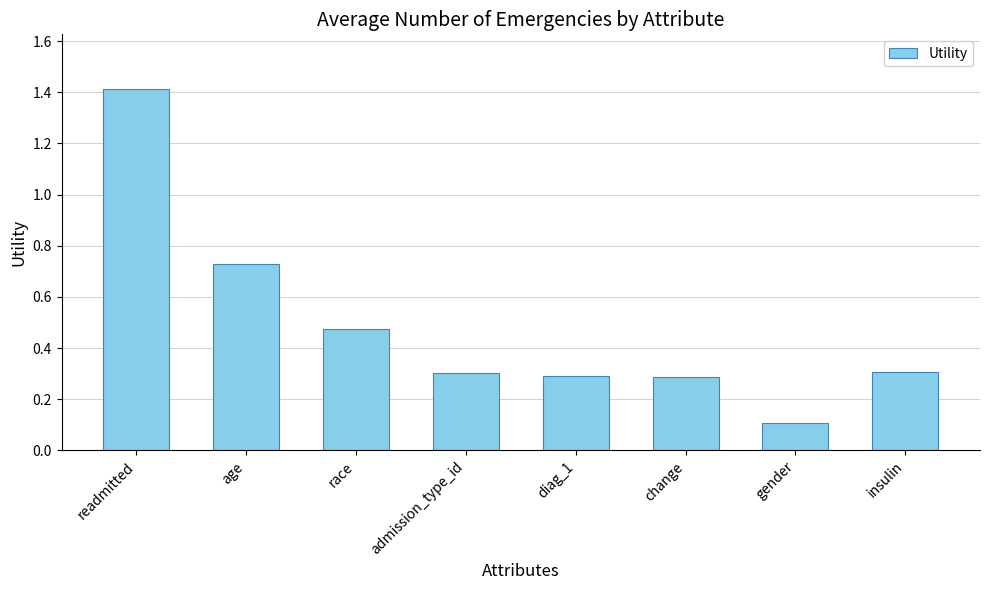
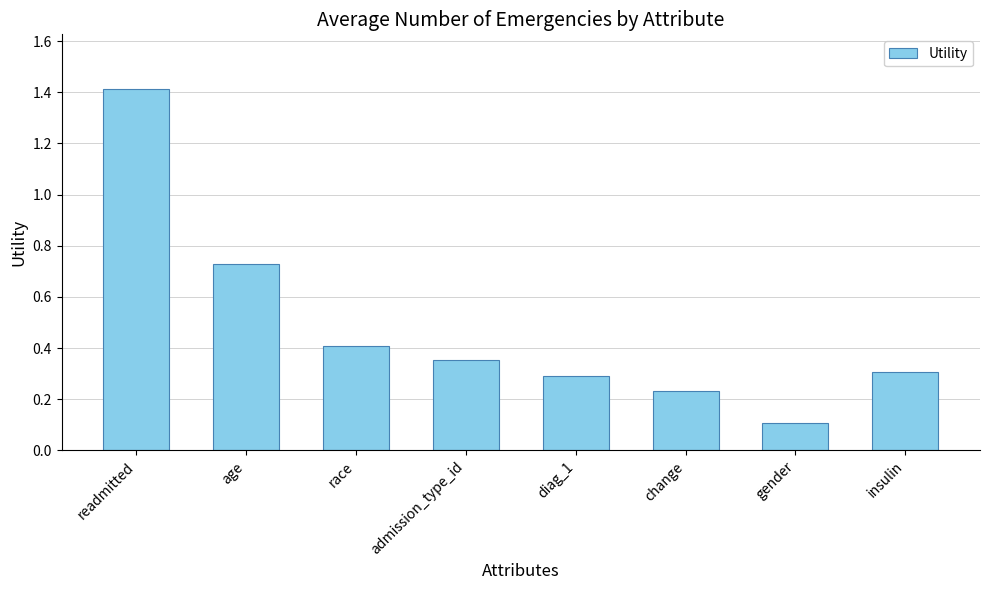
race: 0.47 -> 0.41
admission_type_id: 0.30 -> 0.35
change: 0.29 -> 0.23
